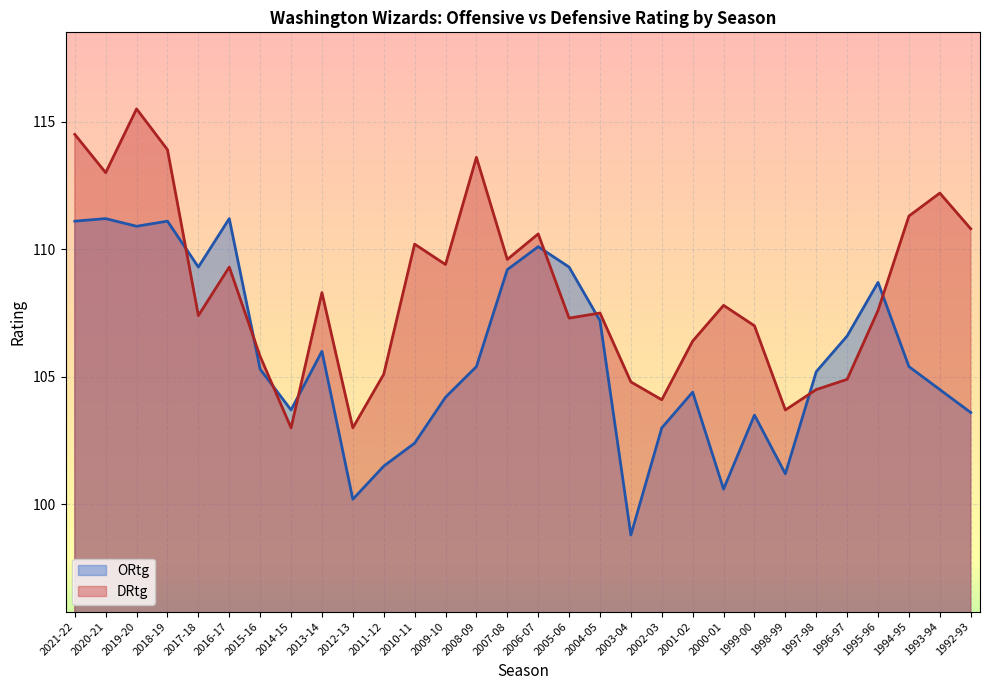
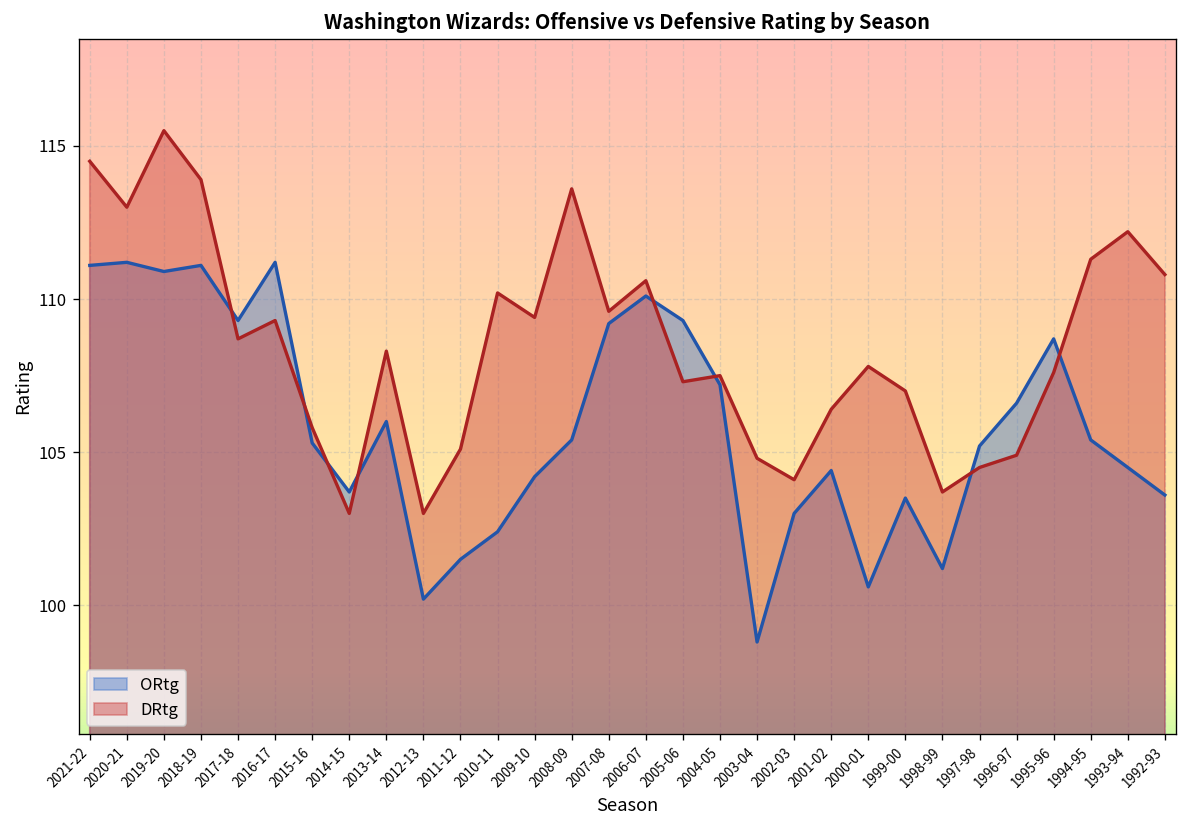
DRtg, 2017-18: 107.4 -> 108.7
